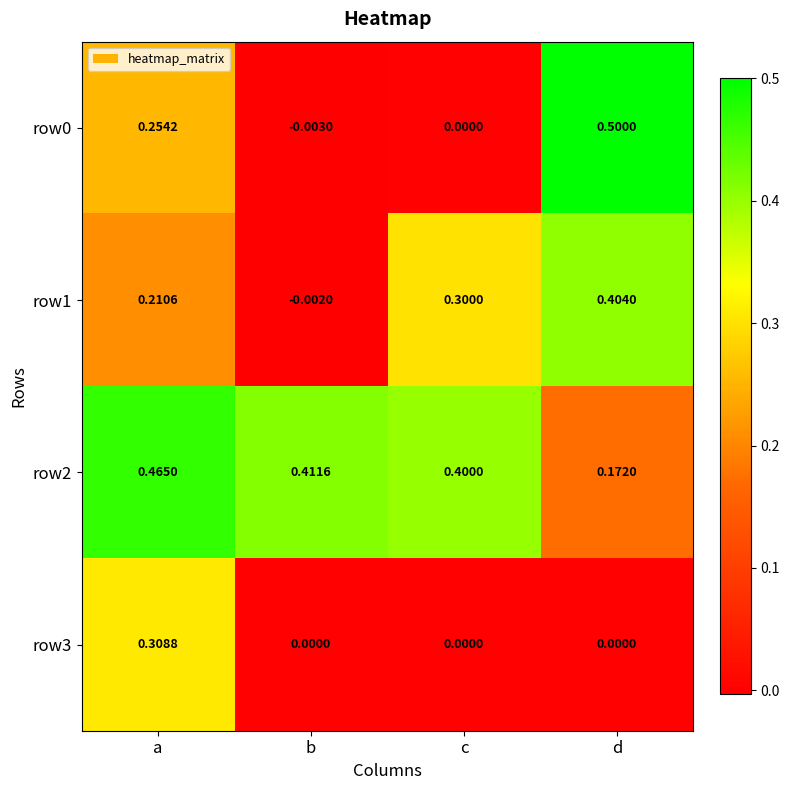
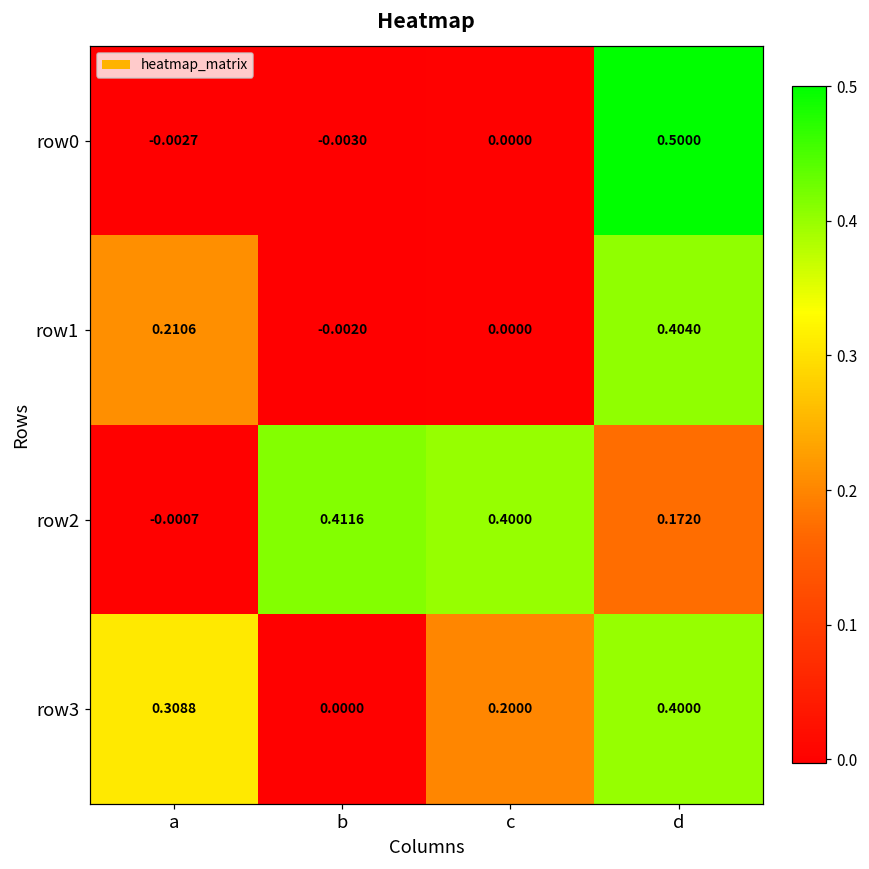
row0, a: 0.2542 -> -0.0027
row1, c: 0.3000 -> 0.0000
row2, a: 0.4650 -> -0.0007
row3, c: 0.0000 -> 0.2000
row3, d: 0.0000 -> 0.4000
